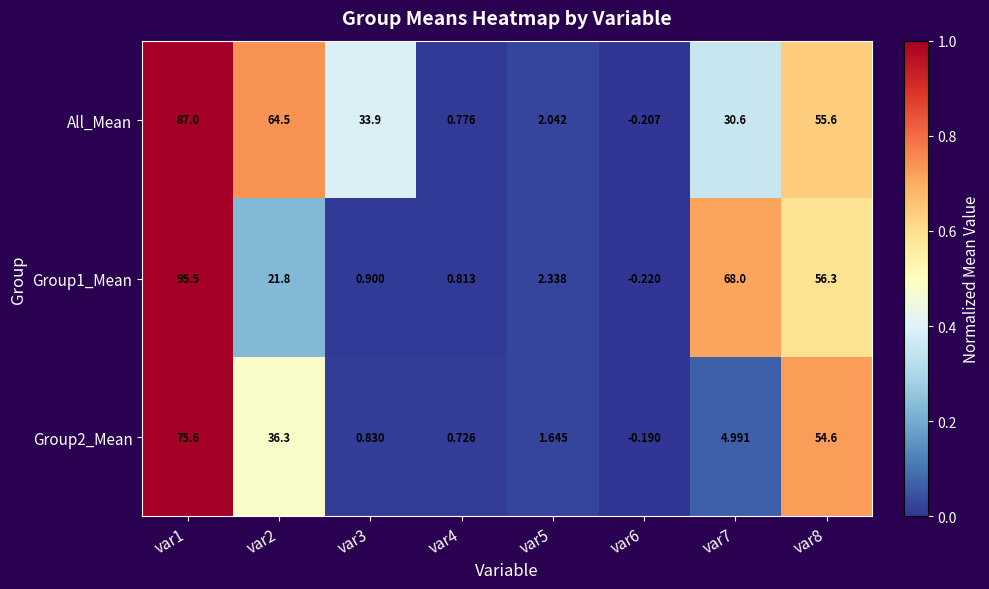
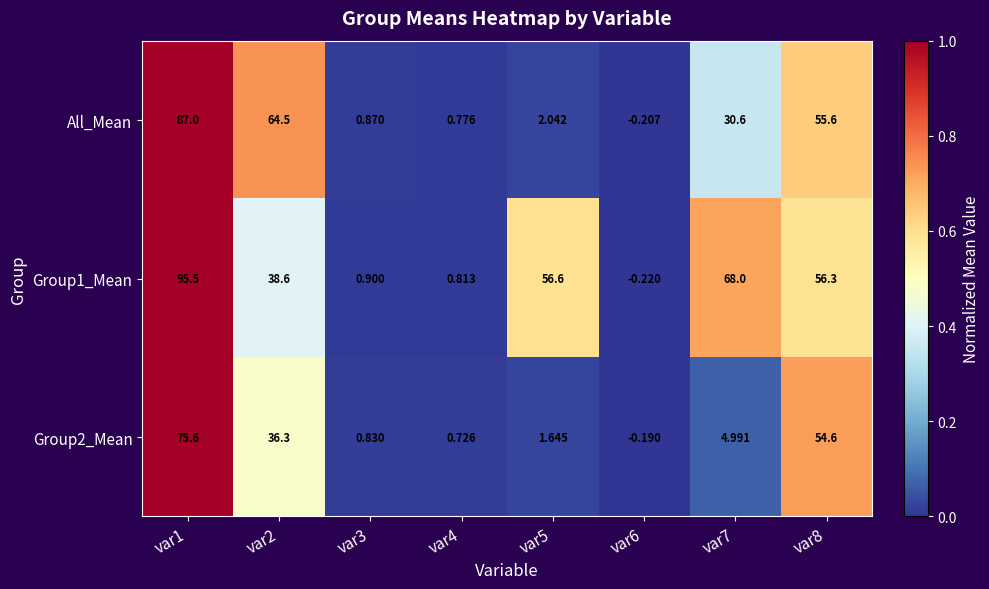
All_Mean, var3: 33.9 -> 0.870
Group1_Mean, var2: 21.8 -> 38.6
Group1_Mean, var5: 2.338 -> 56.6
